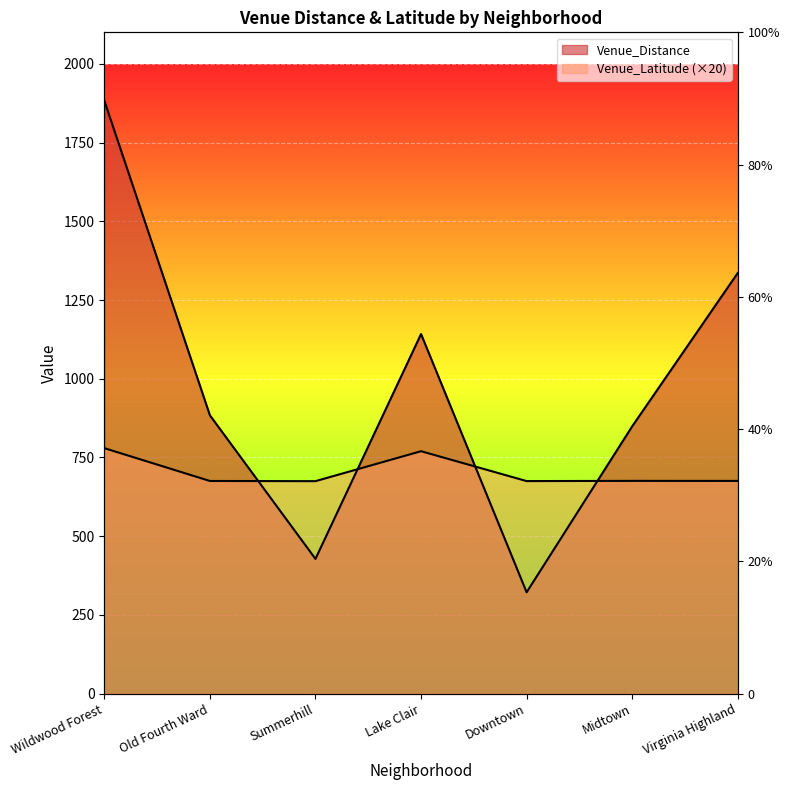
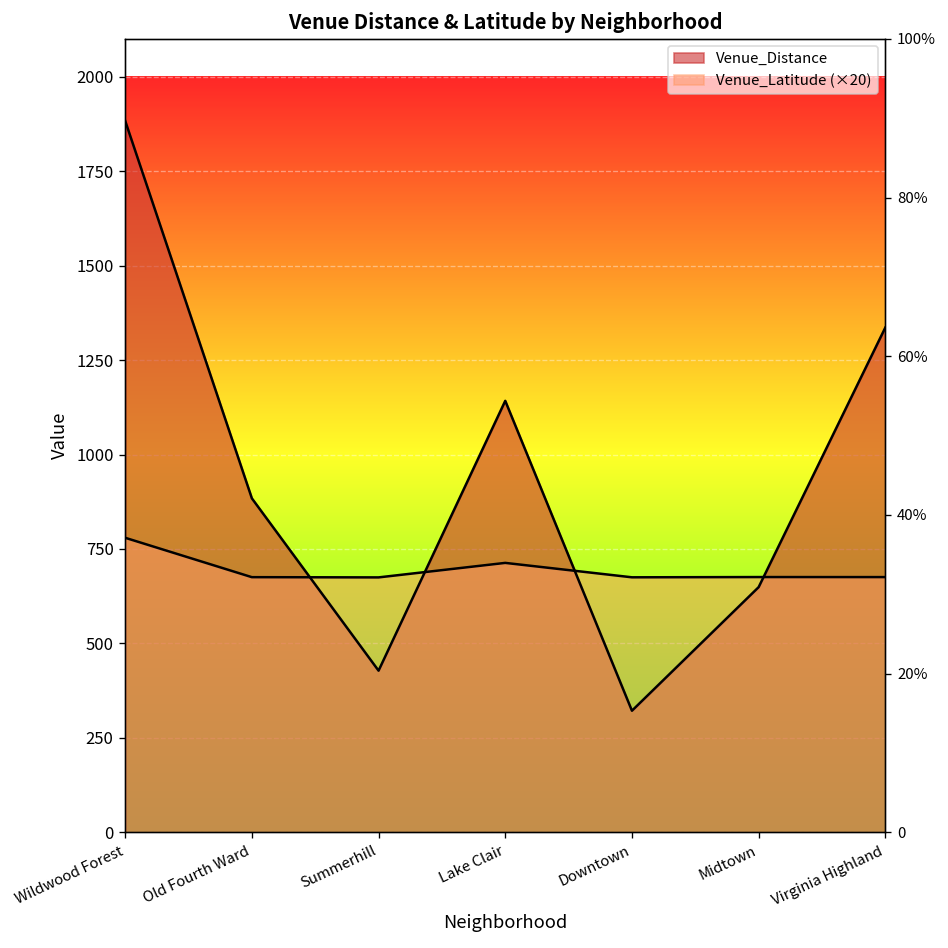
Venue_Latitude (×20), Lake Clair: 770 -> 710
Venue_Distance, Midtown: 850 -> 650
